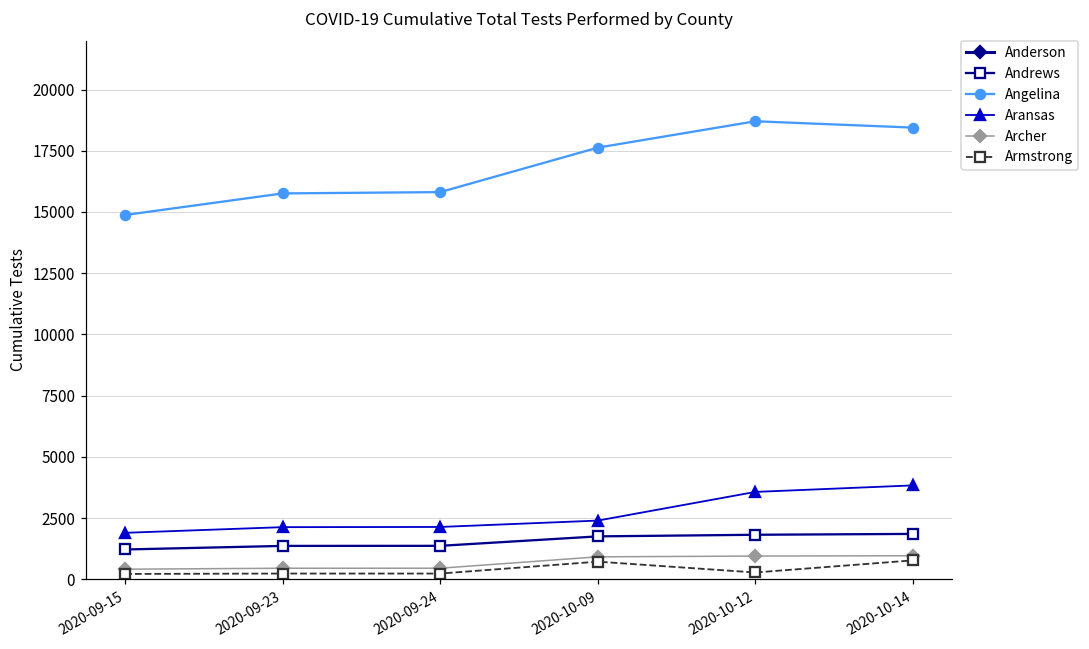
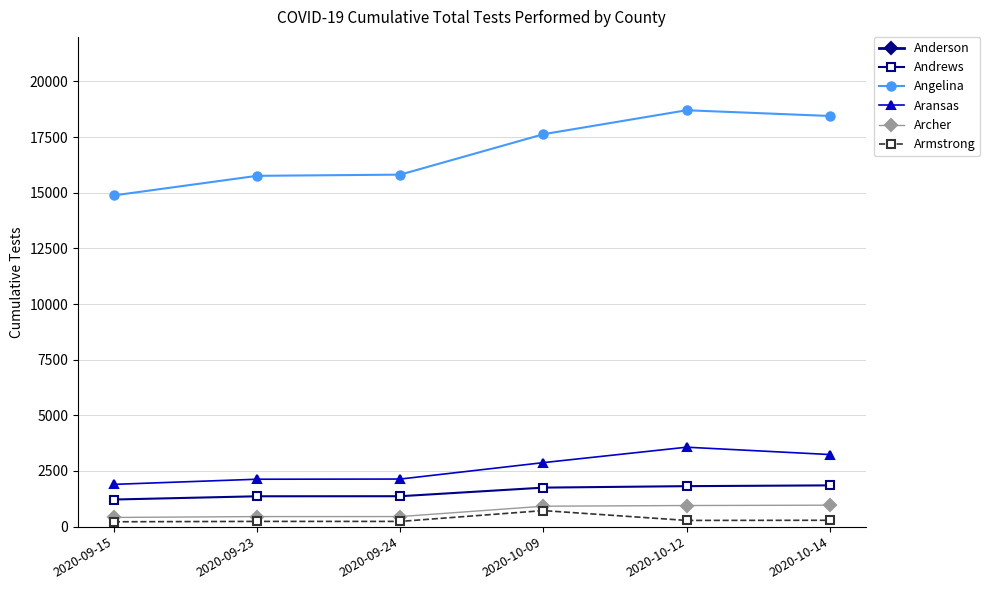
Aransas, 2020-10-09: 2400 -> 2900
Aransas, 2020-10-14: 3800 -> 3200
Armstrong, 2020-10-14: 800 -> 300
